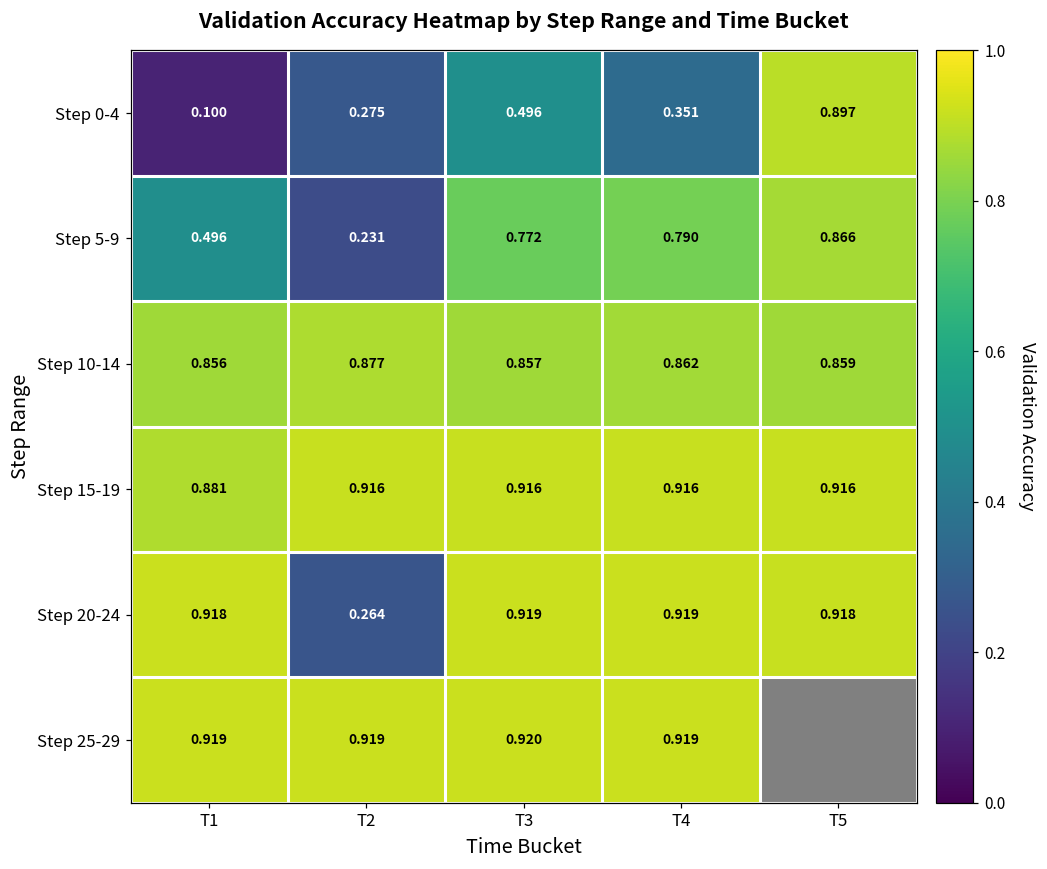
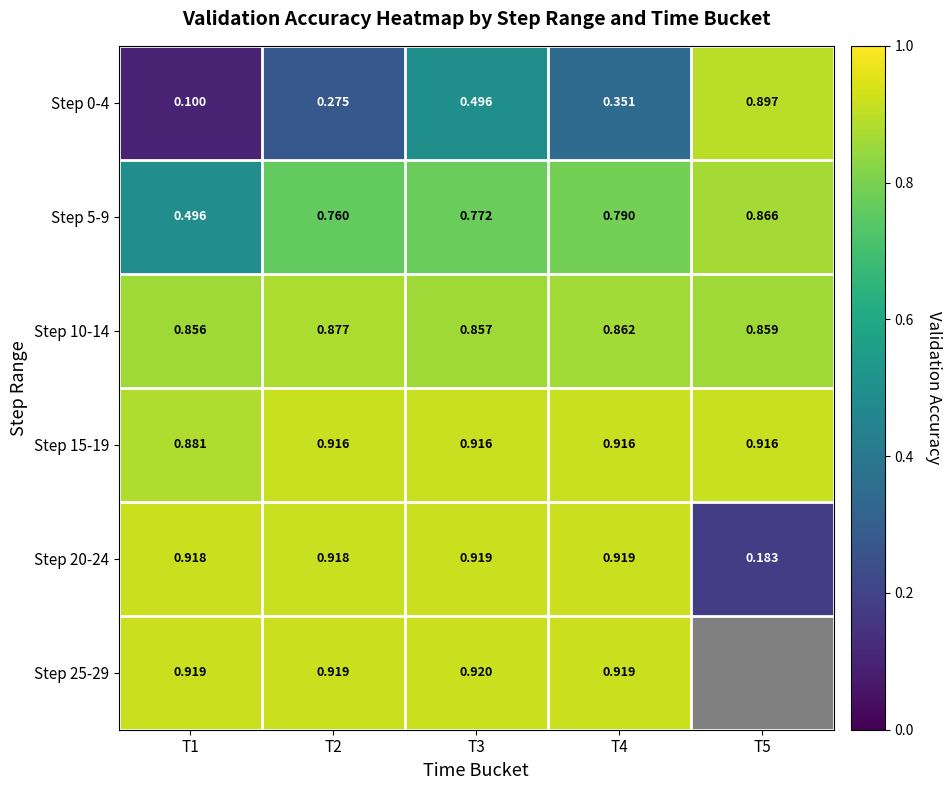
Step 5-9, T2: 0.231 -> 0.760
Step 20-24, T2: 0.264 -> 0.918
Step 20-24, T5: 0.918 -> 0.183
